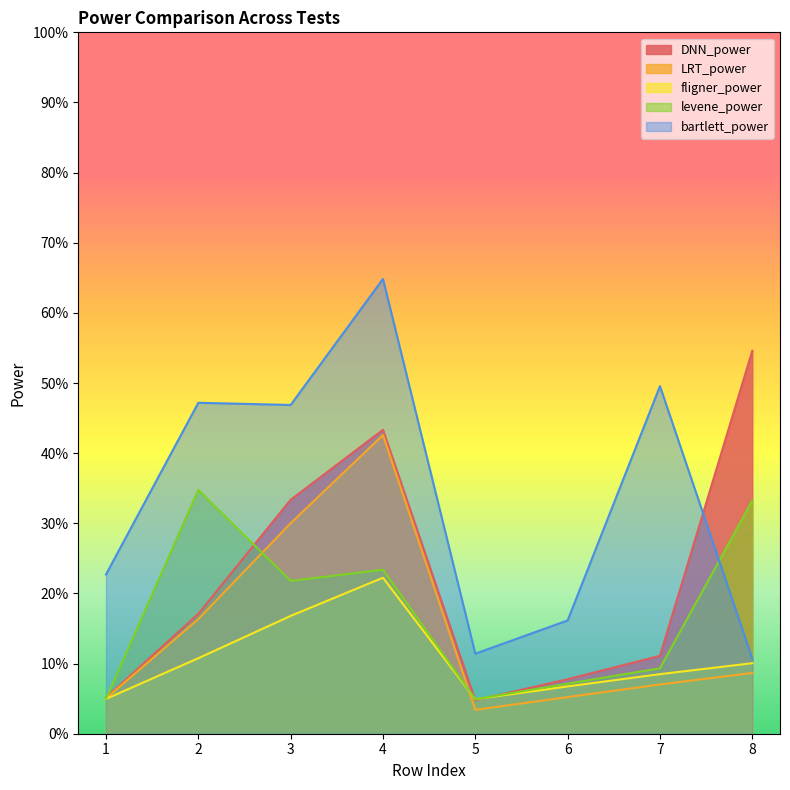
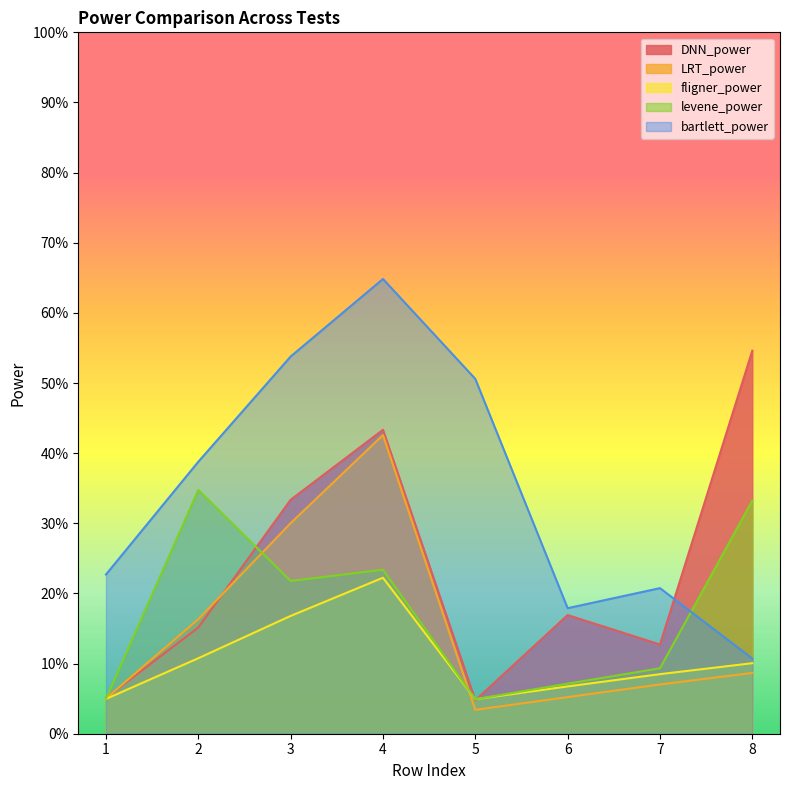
DNN_power, 2: 17% -> 15%
bartlett_power, 2: 47% -> 39%
bartlett_power, 3: 47% -> 54%
bartlett_power, 5: 11% -> 51%
DNN_power, 6: 8% -> 17%
bartlett_power, 6: 16% -> 18%
DNN_power, 7: 11% -> 13%
bartlett_power, 7: 50% -> 21%
